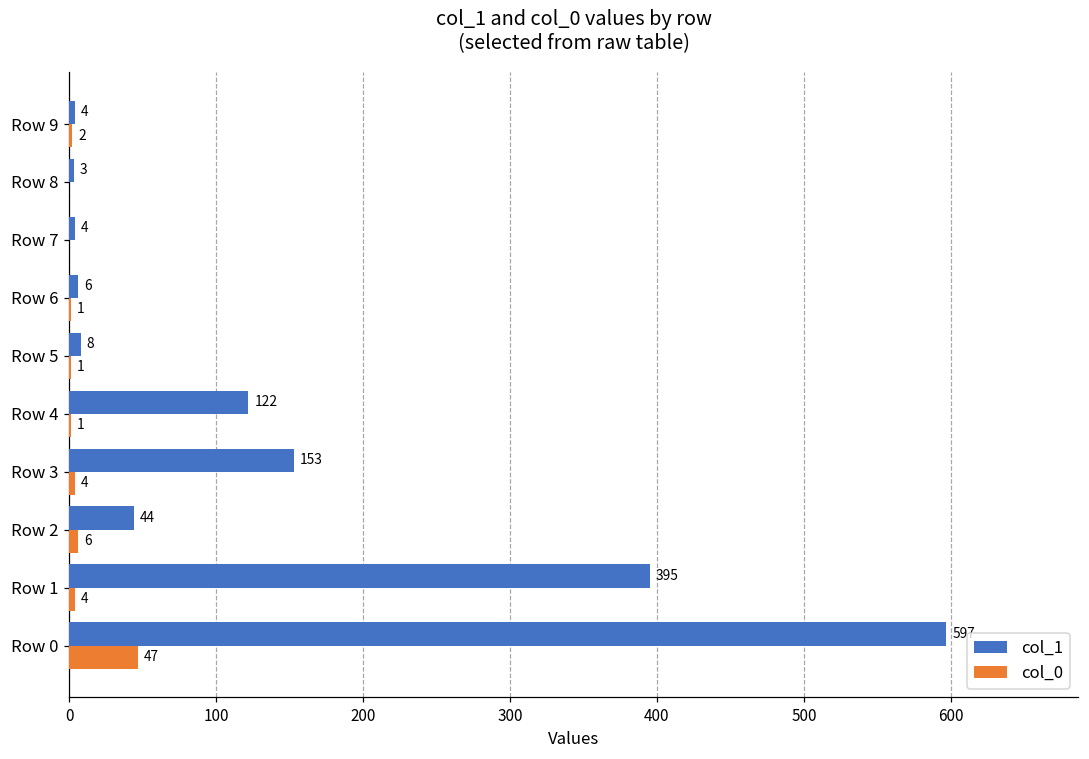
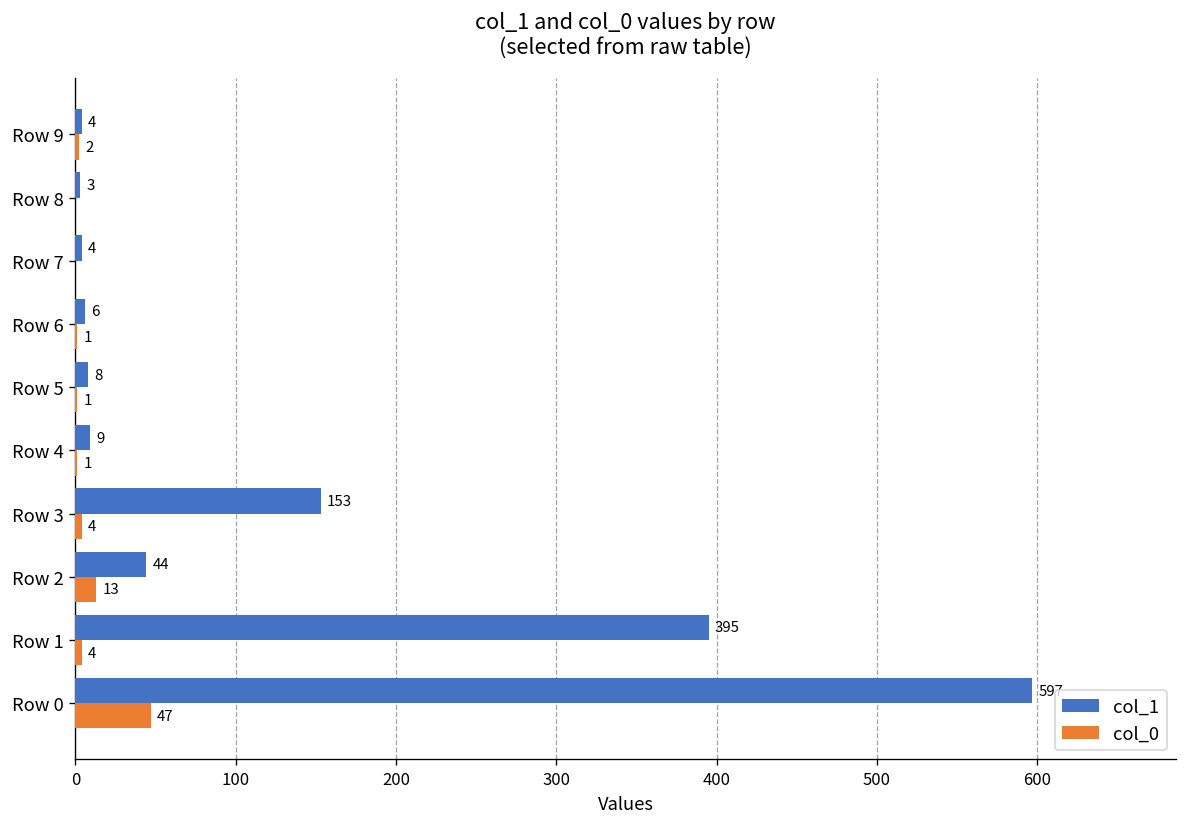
col_1, Row 4: 122 -> 9
col_0, Row 2: 6 -> 13
